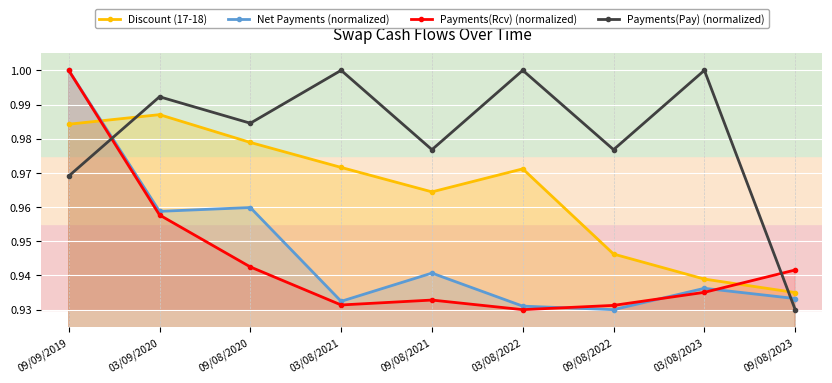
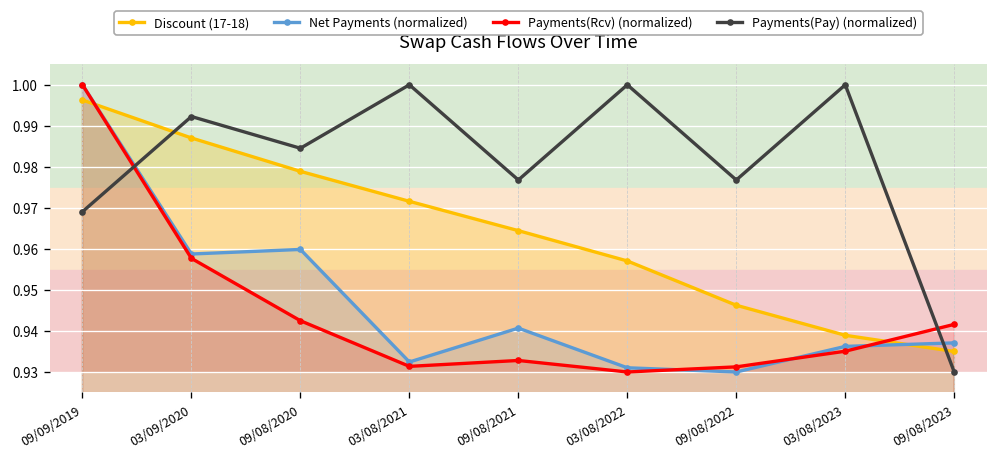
Discount (17-18), 09/09/2019: 0.984 -> 0.996
Discount (17-18), 03/08/2022: 0.971 -> 0.957
Net Payments (normalized), 09/08/2023: 0.933 -> 0.937
